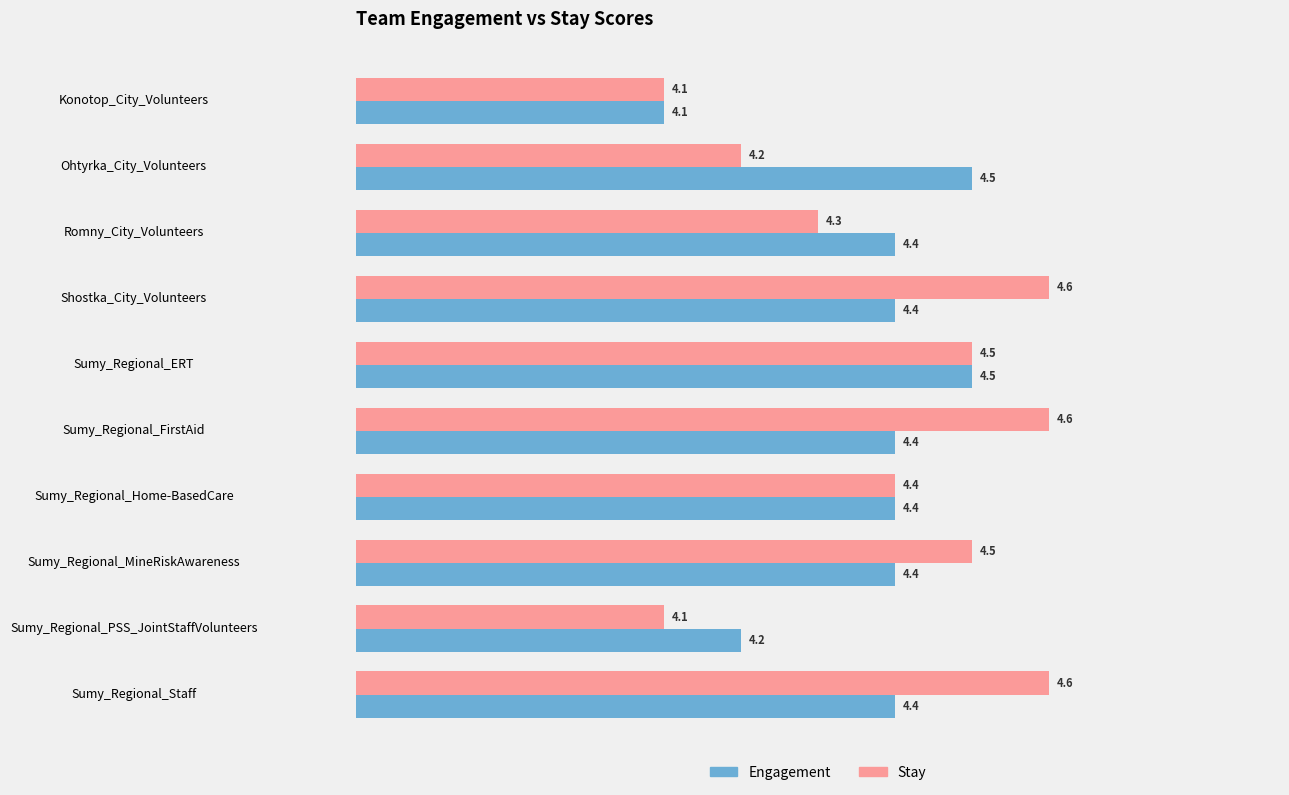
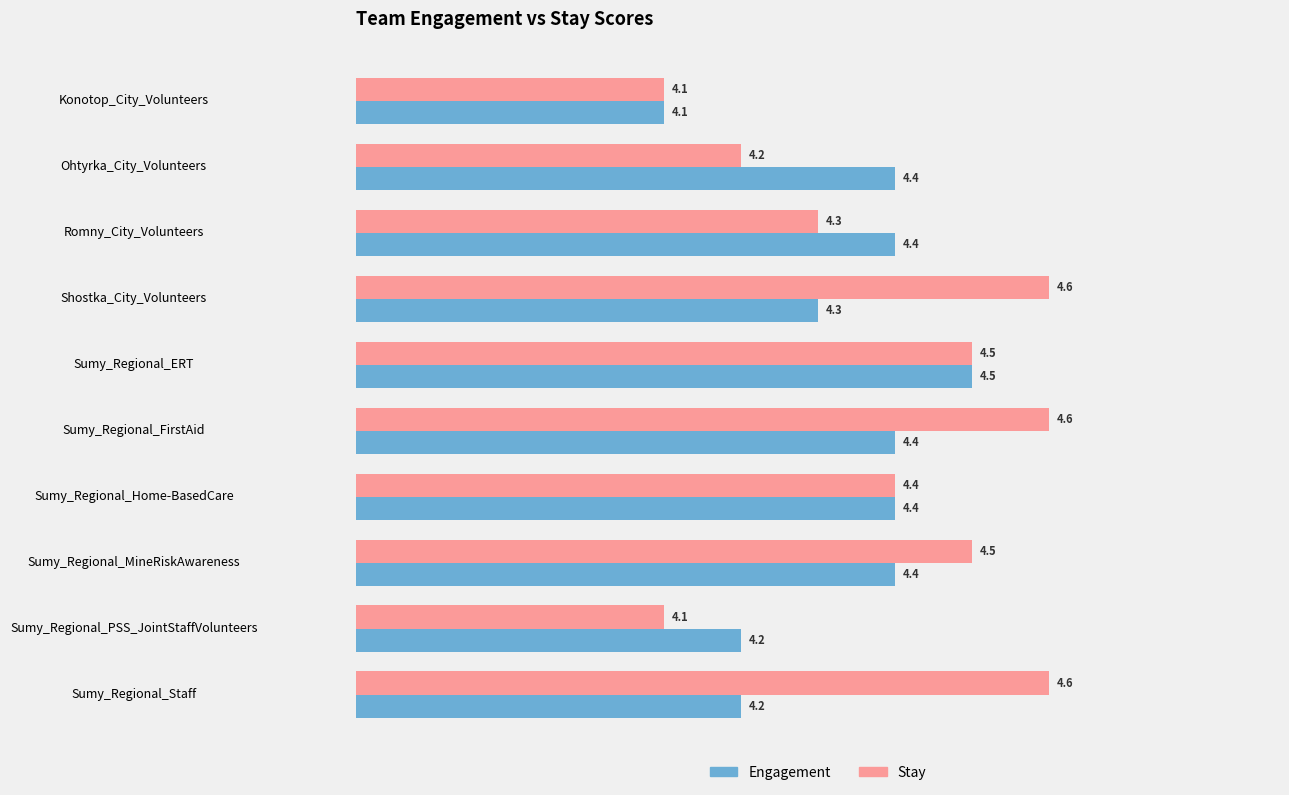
Engagement, Ohtyrka_City_Volunteers: 4.5 -> 4.4
Engagement, Shostka_City_Volunteers: 4.4 -> 4.3
Engagement, Sumy_Regional_Staff: 4.4 -> 4.2
